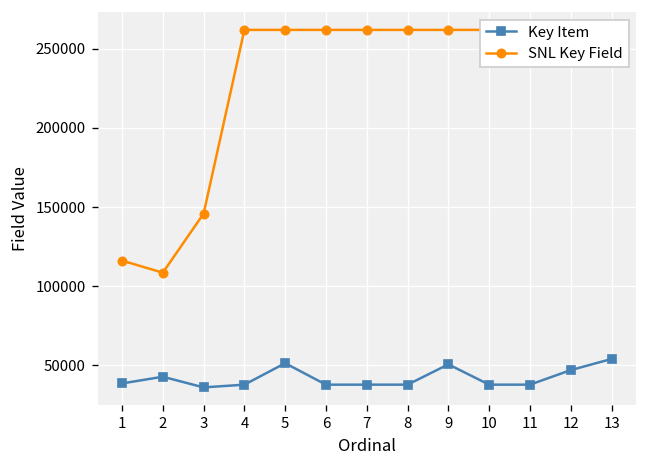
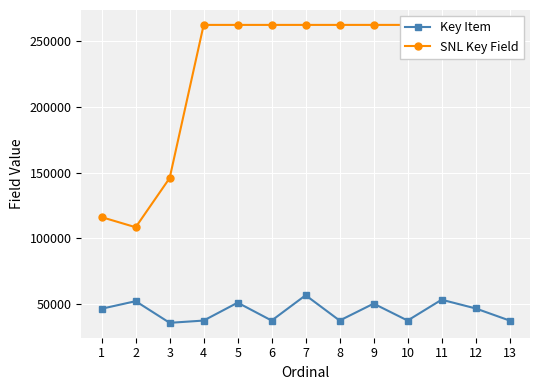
Key Item, 1: 38000 -> 47000
Key Item, 2: 43000 -> 52000
Key Item, 7: 38000 -> 57000
Key Item, 11: 38000 -> 54000
Key Item, 13: 54000 -> 38000
